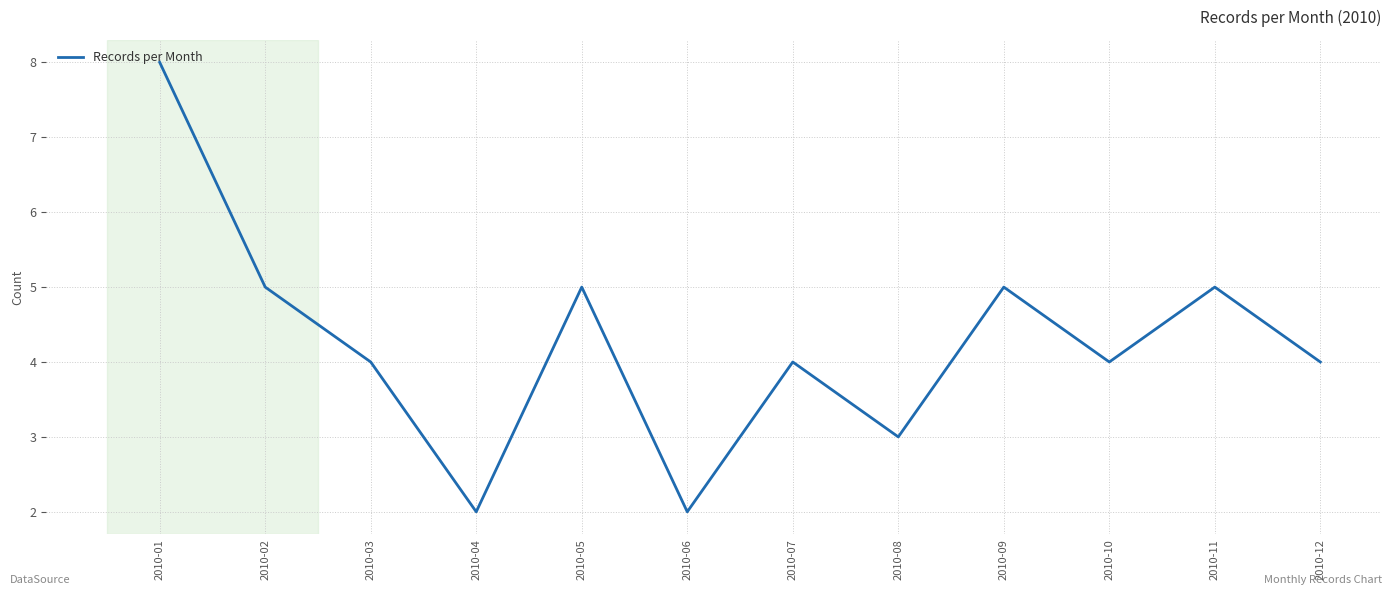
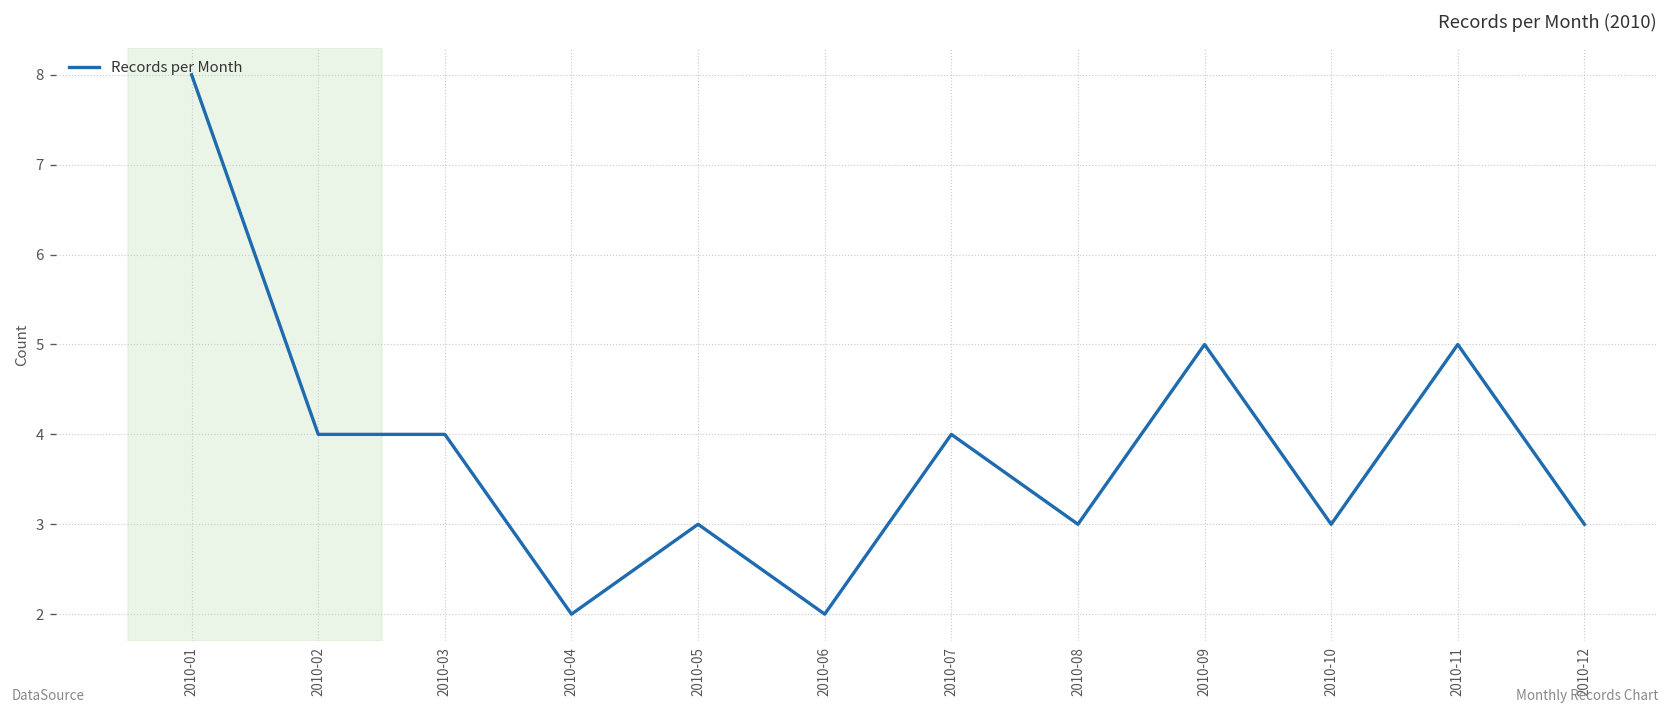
2010-02: 5 -> 4
2010-05: 5 -> 3
2010-10: 4 -> 3
2010-12: 4 -> 3
